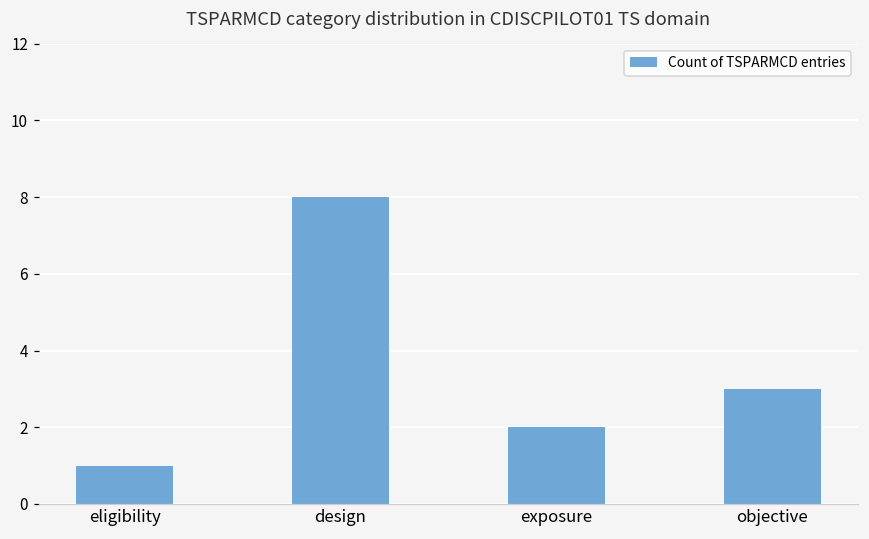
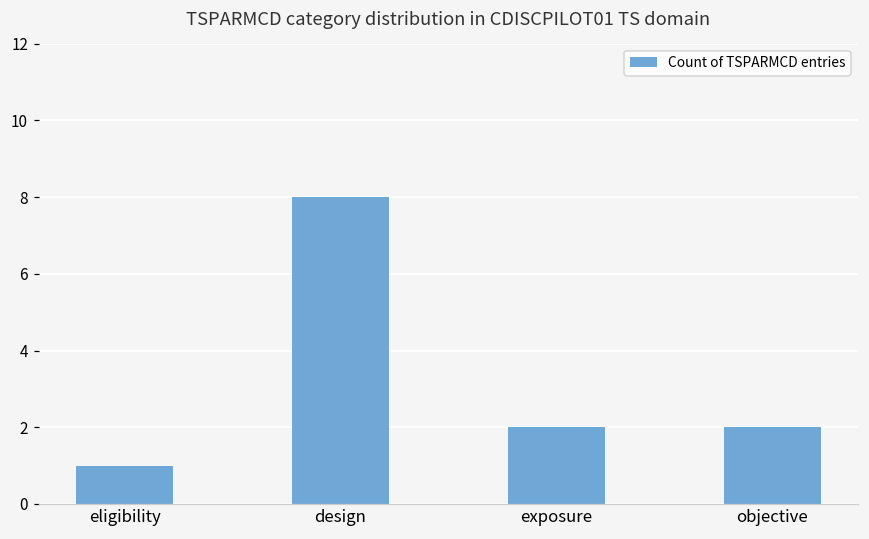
objective: 3 -> 2
